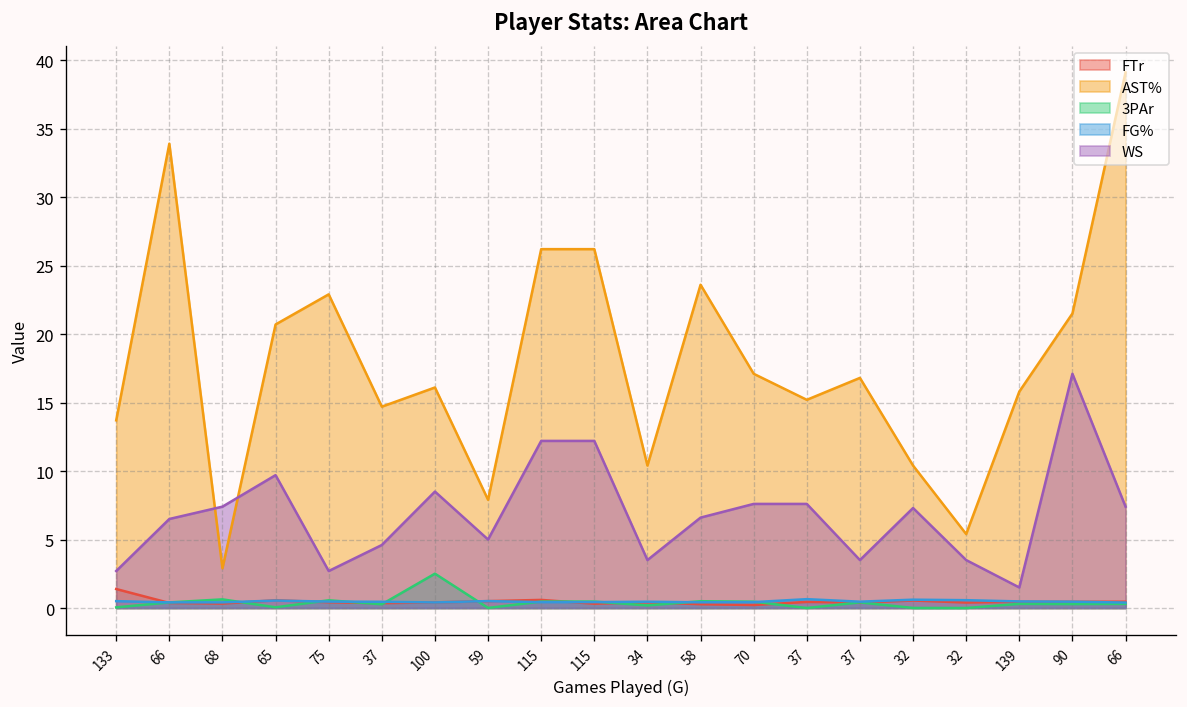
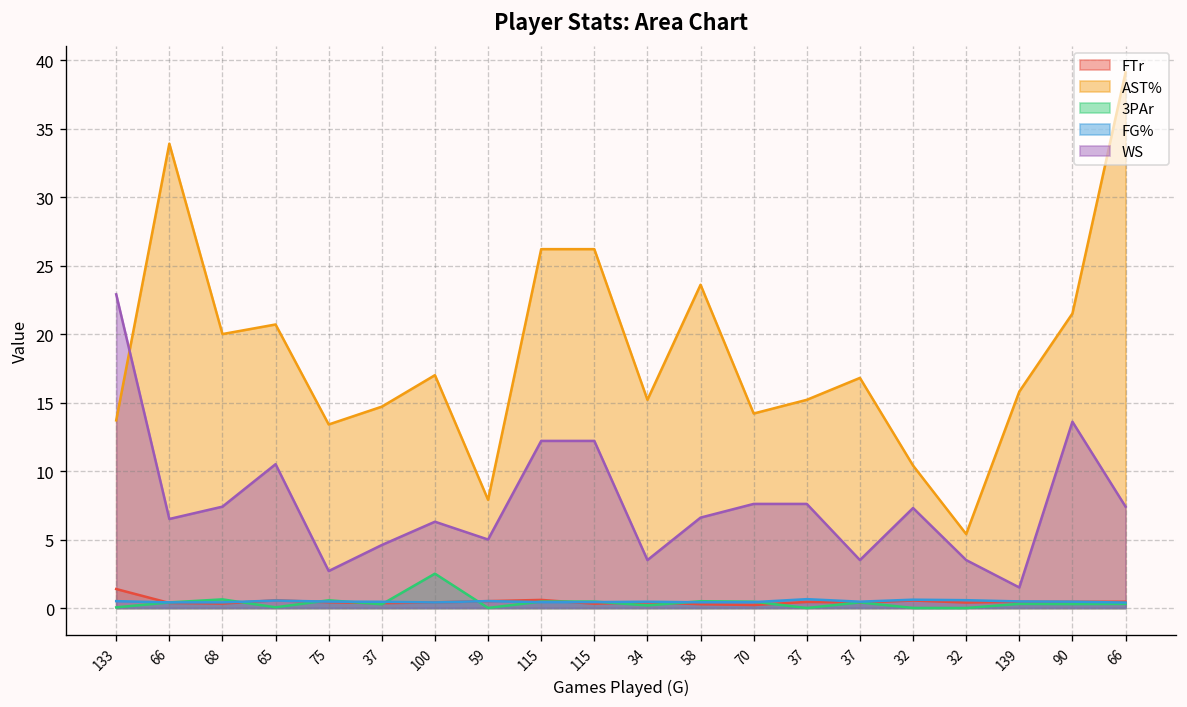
WS, 133: 2.7 -> 22.9
AST%, 68: 2.9 -> 20.0
WS, 65: 9.7 -> 10.5
AST%, 75: 22.9 -> 13.4
AST%, 100: 16.1 -> 17.0
WS, 100: 8.5 -> 6.3
AST%, 34: 10.4 -> 15.2
AST%, 70: 17.1 -> 14.2
WS, 90: 17.1 -> 13.6
